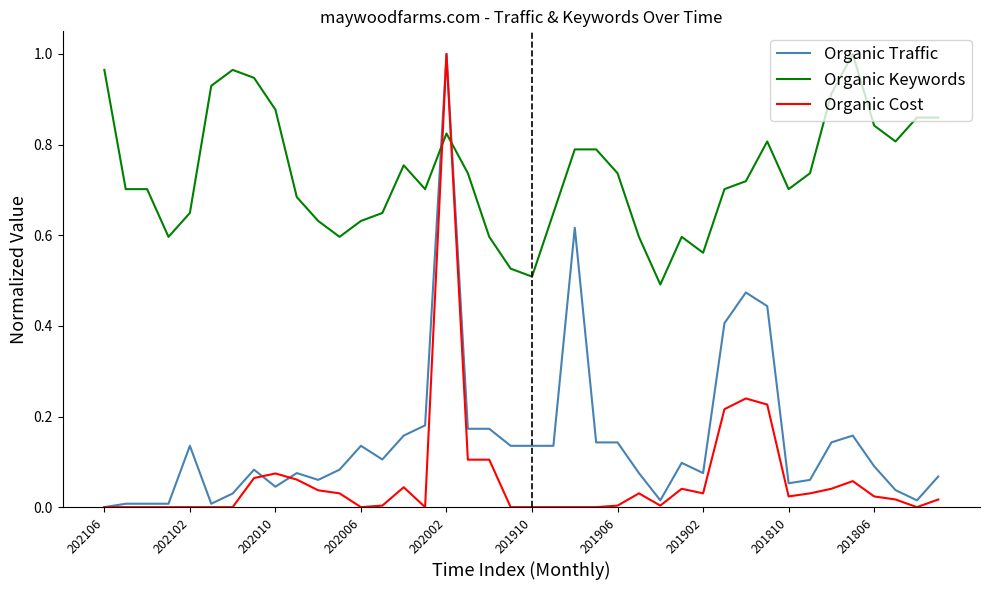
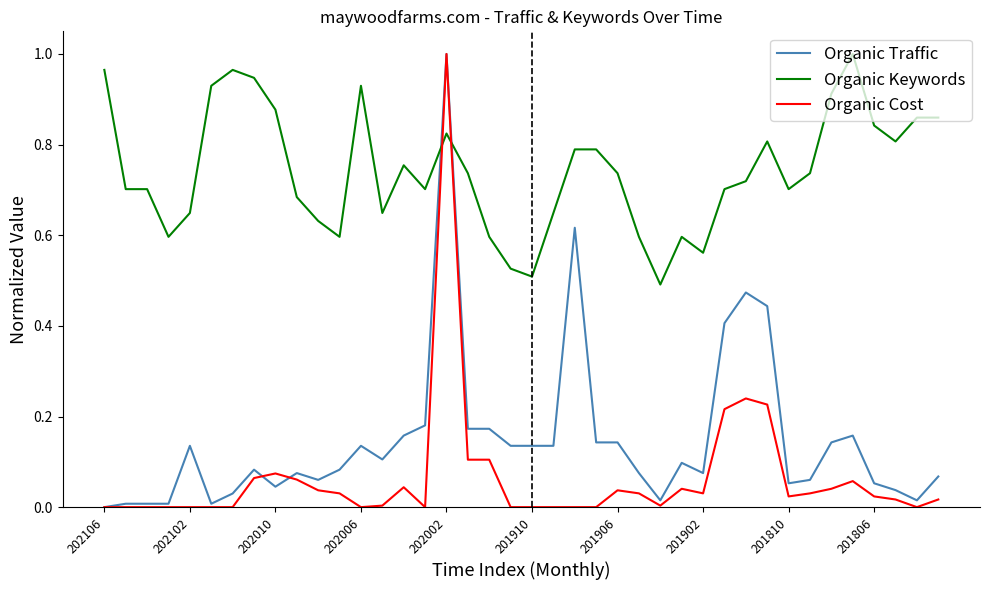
Organic Keywords, 202006: 0.63 -> 0.93
Organic Cost, 201906: 0.00 -> 0.04
Organic Traffic, 201806: 0.09 -> 0.05
